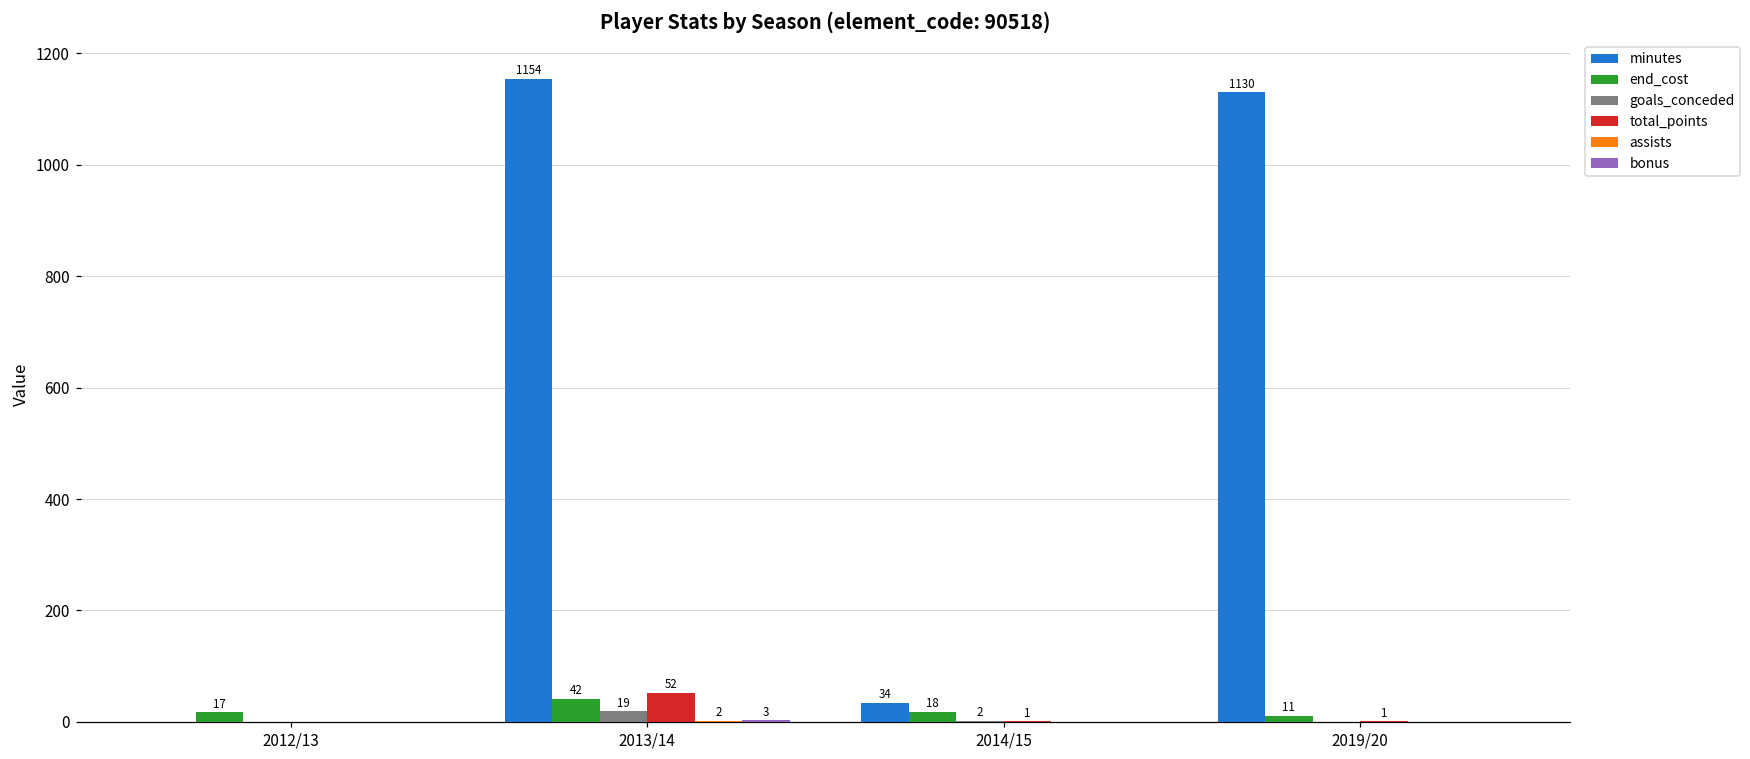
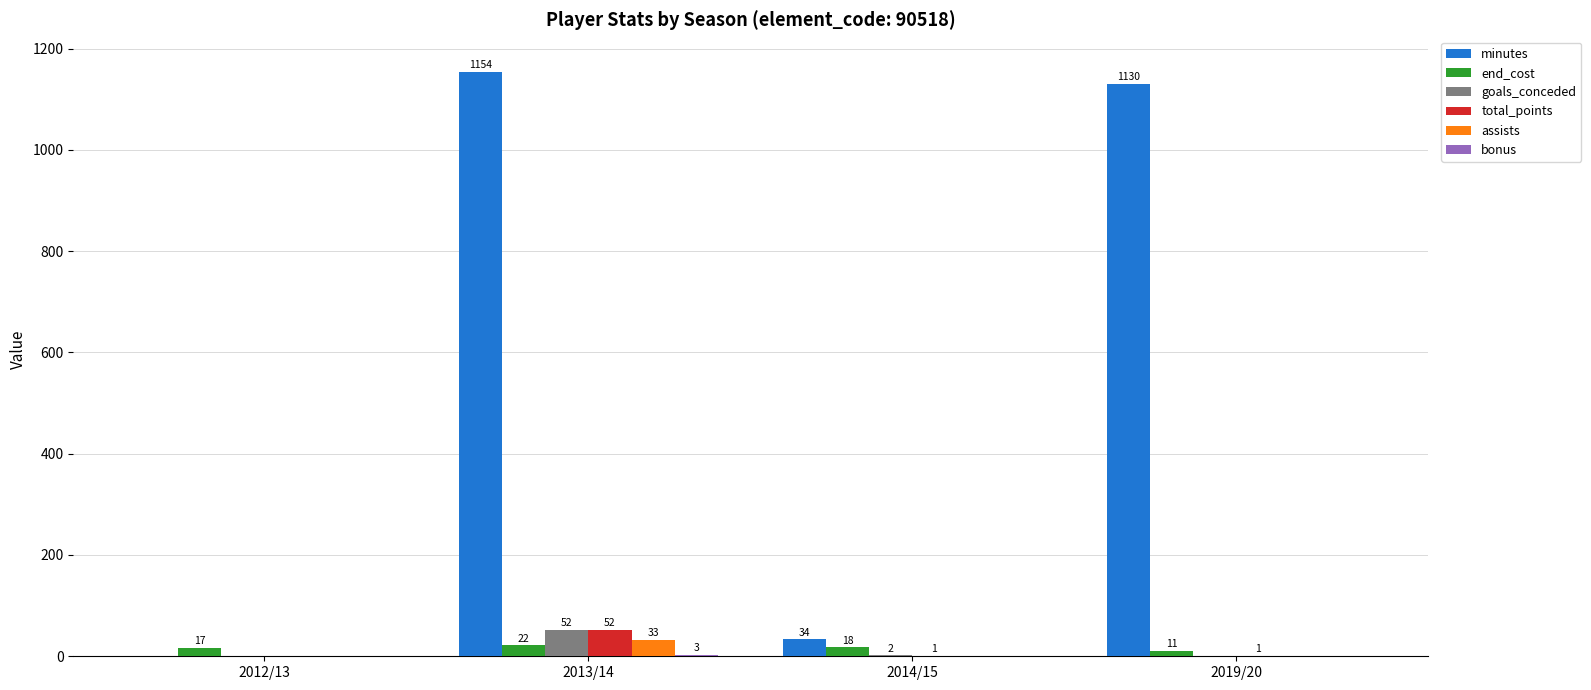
end_cost, 2013/14: 42 -> 22
goals_conceded, 2013/14: 19 -> 52
assists, 2013/14: 2 -> 33
